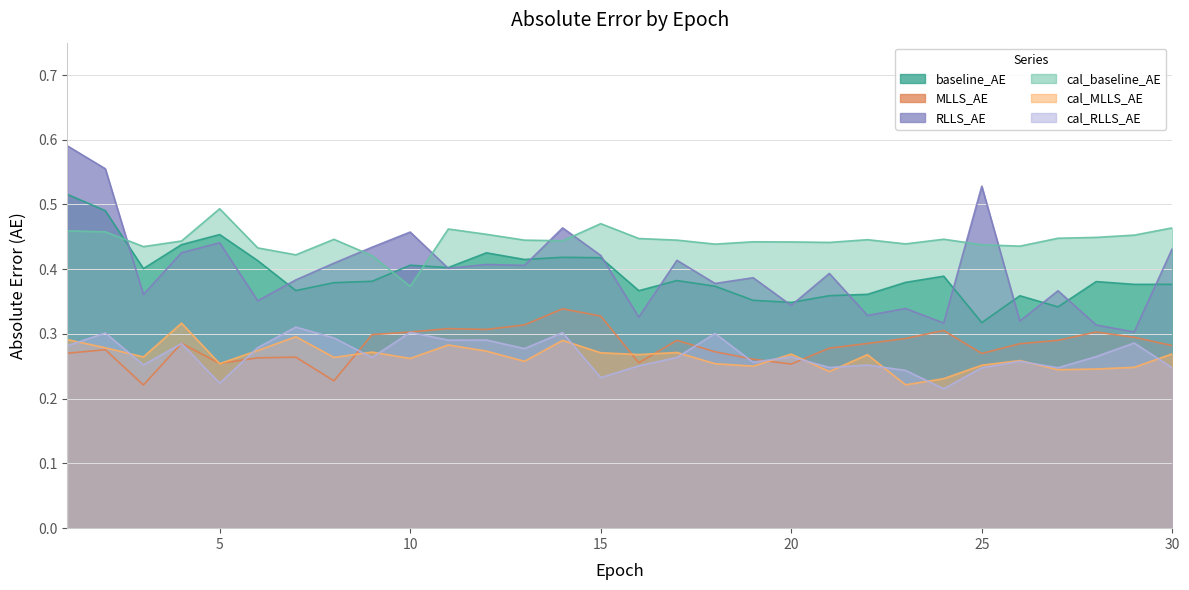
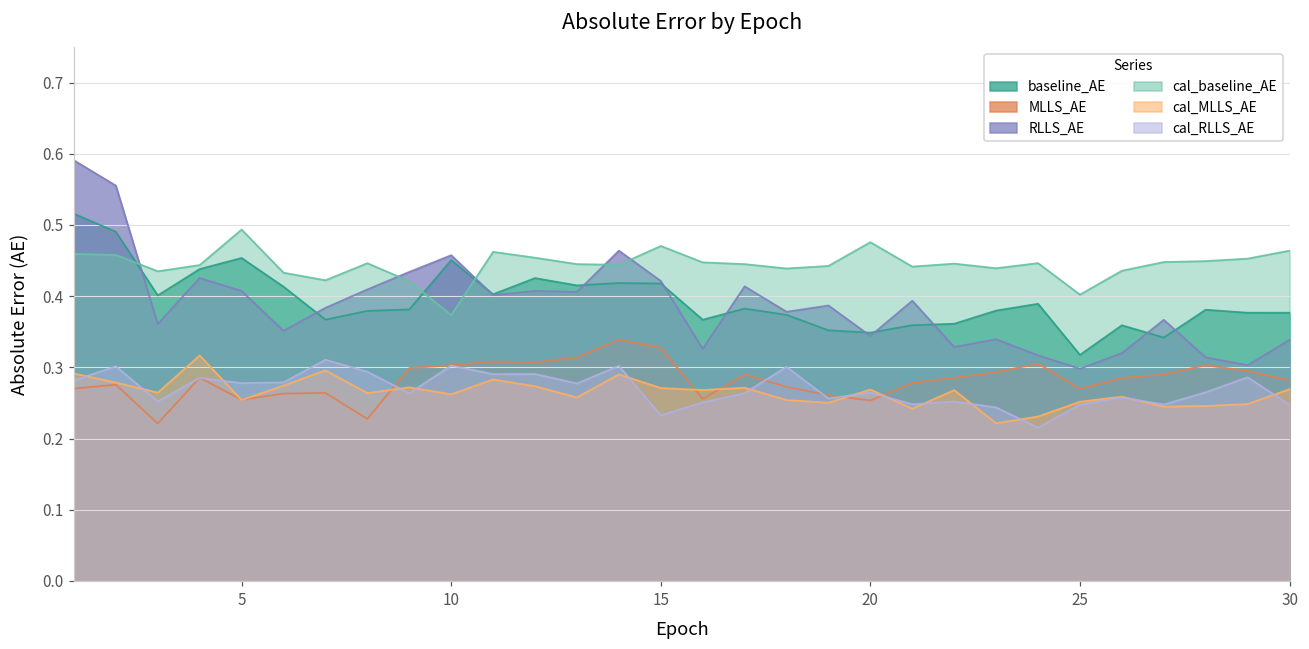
RLLS_AE, 5: 0.44 -> 0.41
cal_RLLS_AE, 5: 0.22 -> 0.28
baseline_AE, 10: 0.41 -> 0.45
cal_baseline_AE, 20: 0.44 -> 0.48
RLLS_AE, 25: 0.53 -> 0.30
cal_baseline_AE, 25: 0.44 -> 0.40
RLLS_AE, 30: 0.43 -> 0.34
